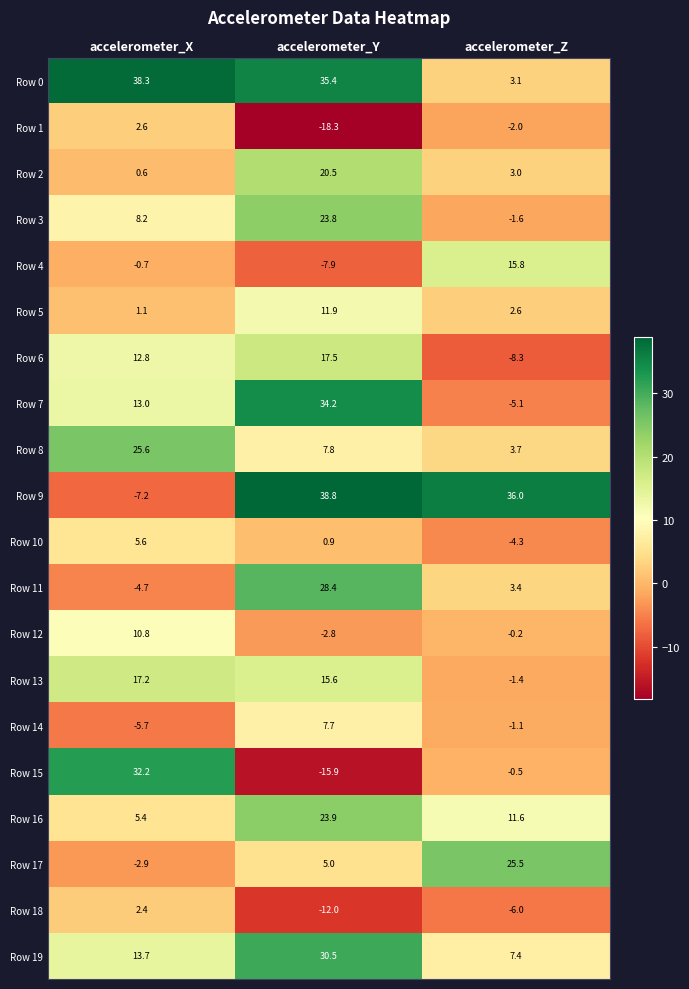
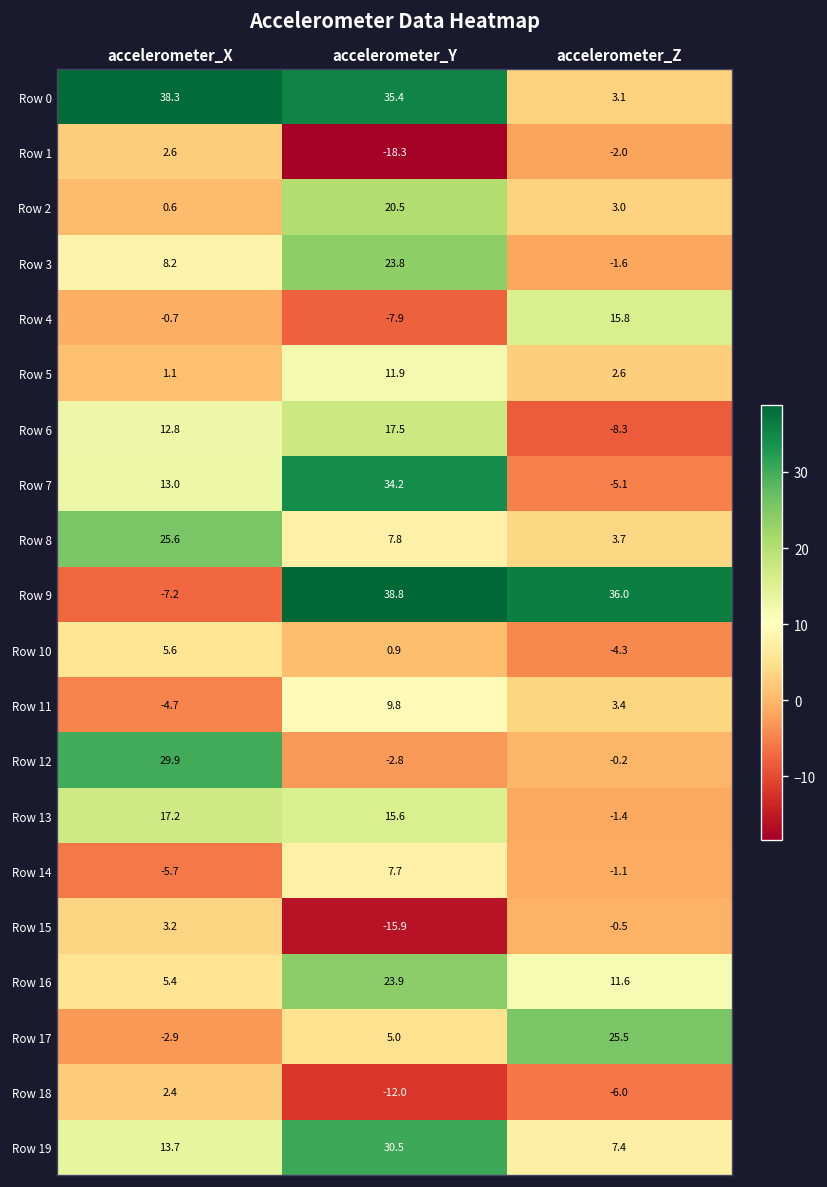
Row 11, accelerometer_Y: 28.4 -> 9.8
Row 12, accelerometer_X: 10.8 -> 29.9
Row 15, accelerometer_X: 32.2 -> 3.2
